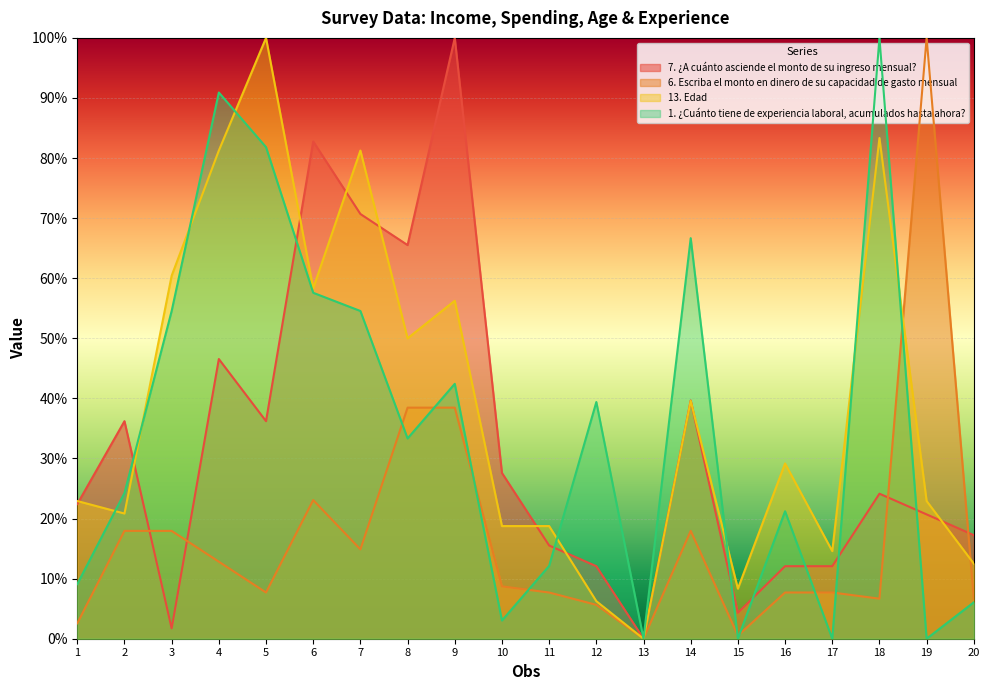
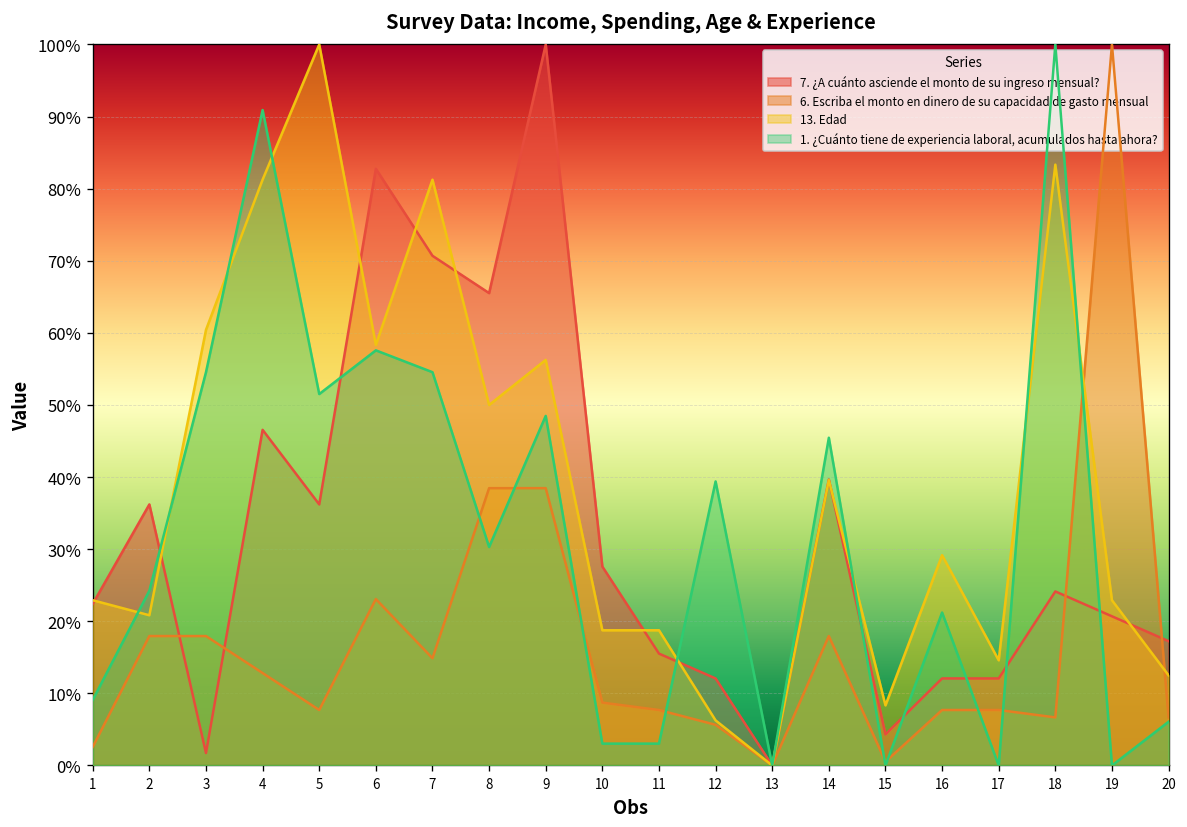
1. ¿Cuánto tiene de experiencia laboral, acumulados hasta ahora?, 5: 82% -> 52%
1. ¿Cuánto tiene de experiencia laboral, acumulados hasta ahora?, 8: 33% -> 30%
1. ¿Cuánto tiene de experiencia laboral, acumulados hasta ahora?, 9: 42% -> 48%
1. ¿Cuánto tiene de experiencia laboral, acumulados hasta ahora?, 11: 12% -> 3%
1. ¿Cuánto tiene de experiencia laboral, acumulados hasta ahora?, 14: 67% -> 45%
